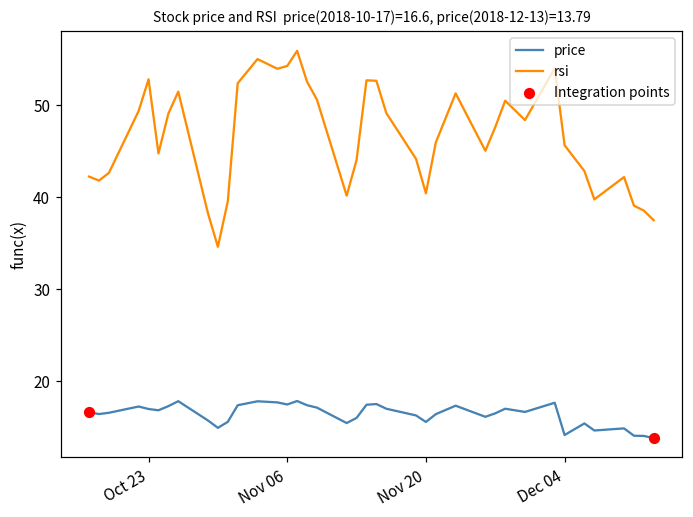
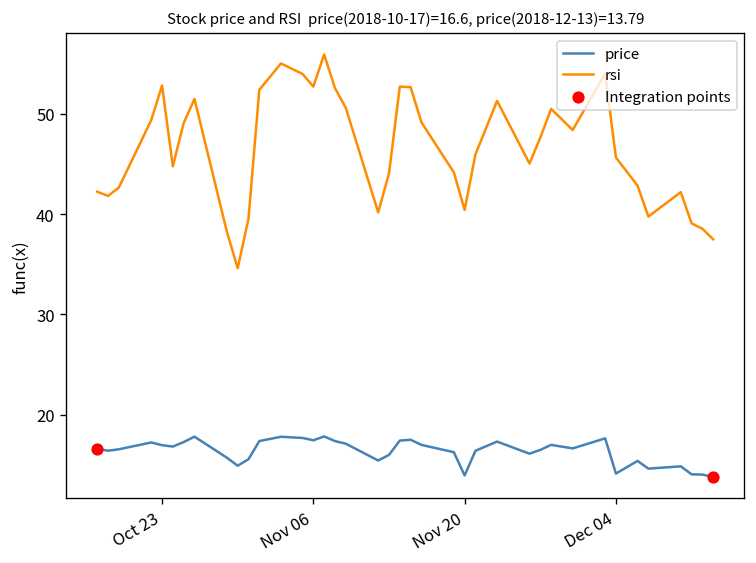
rsi, Nov 06: 54 -> 53
price, Nov 20: 16 -> 14
